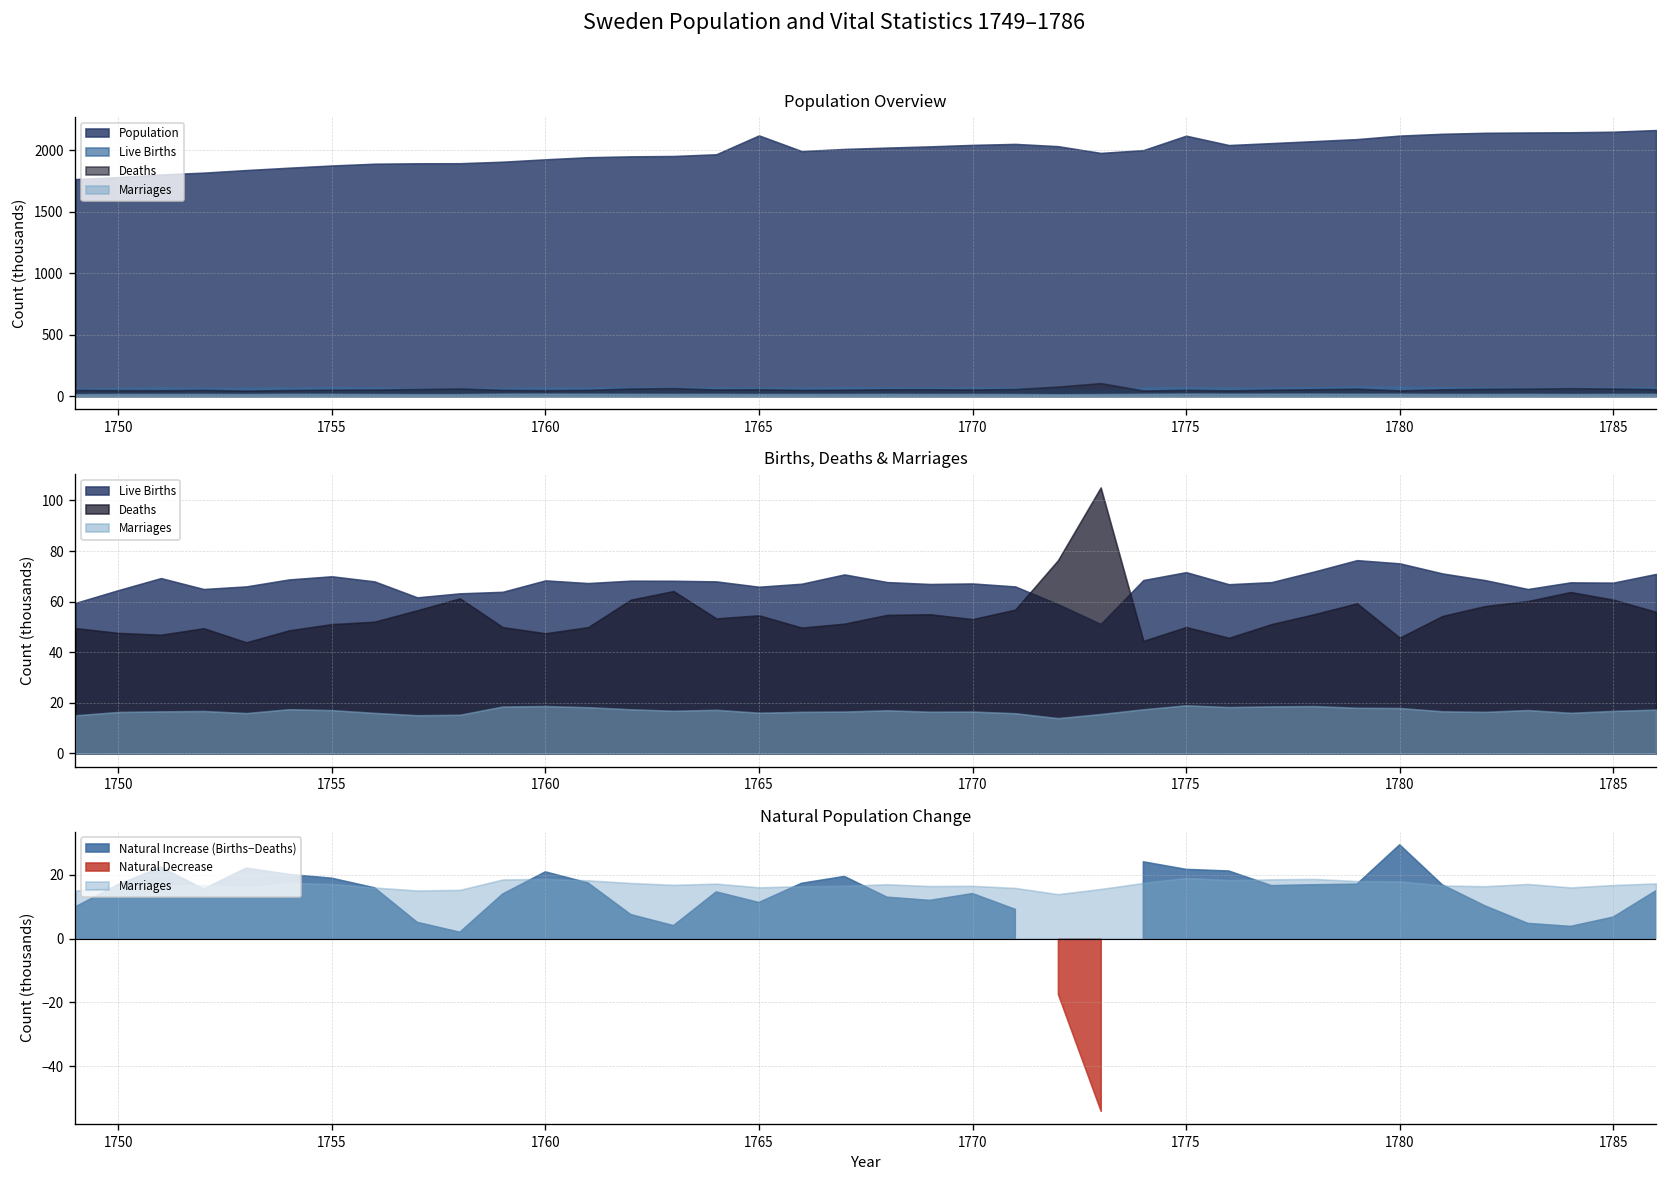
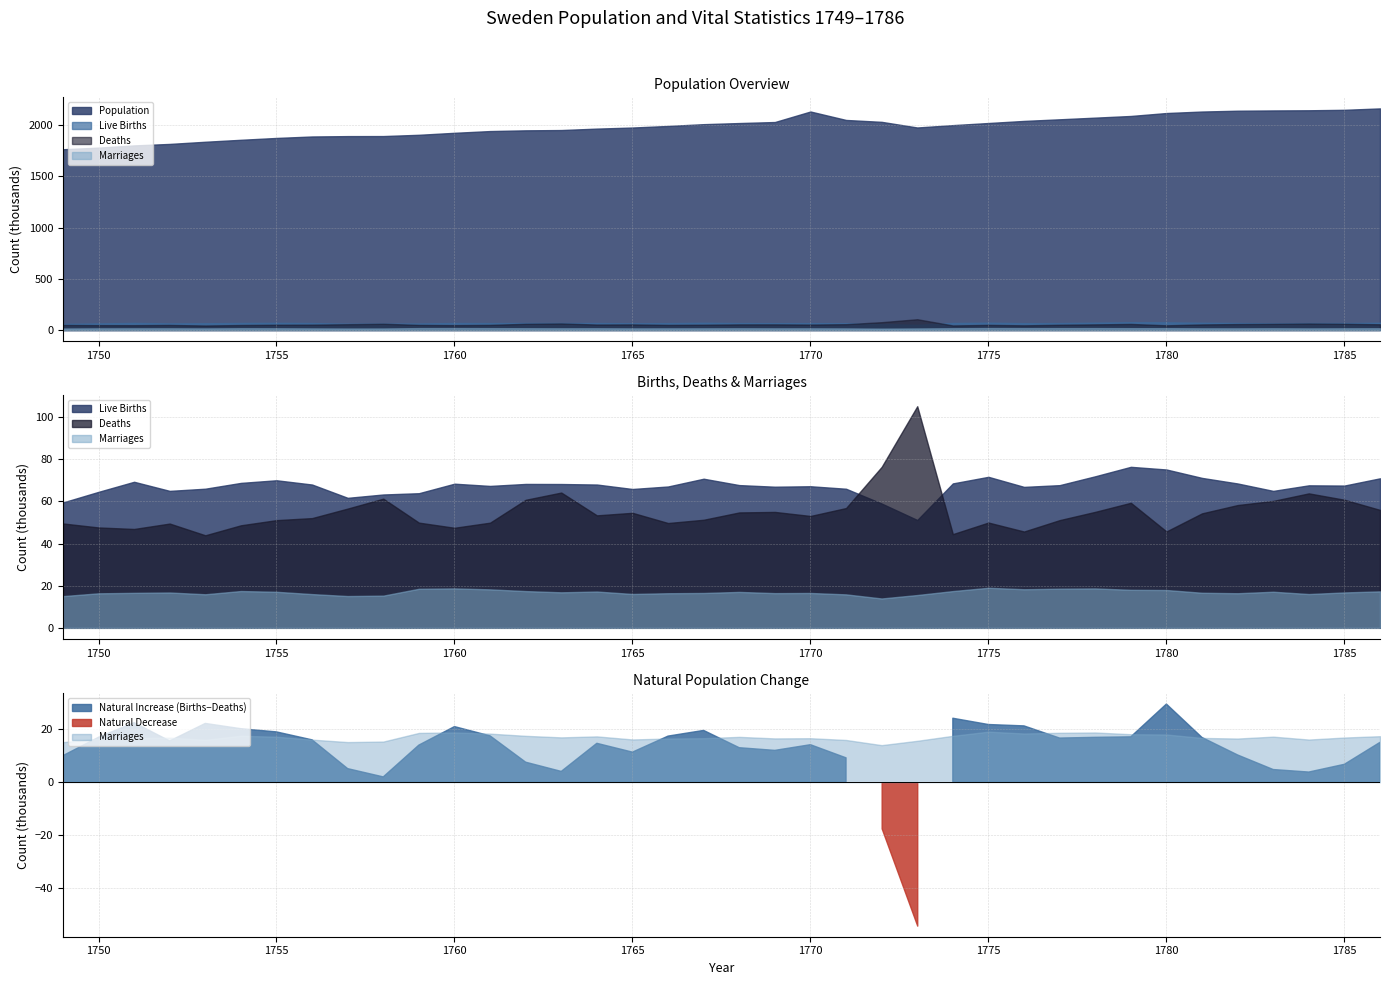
Population Overview, Population, 1765: 2120 -> 1980
Population Overview, Population, 1770: 2040 -> 2130
Population Overview, Population, 1775: 2120 -> 2020
